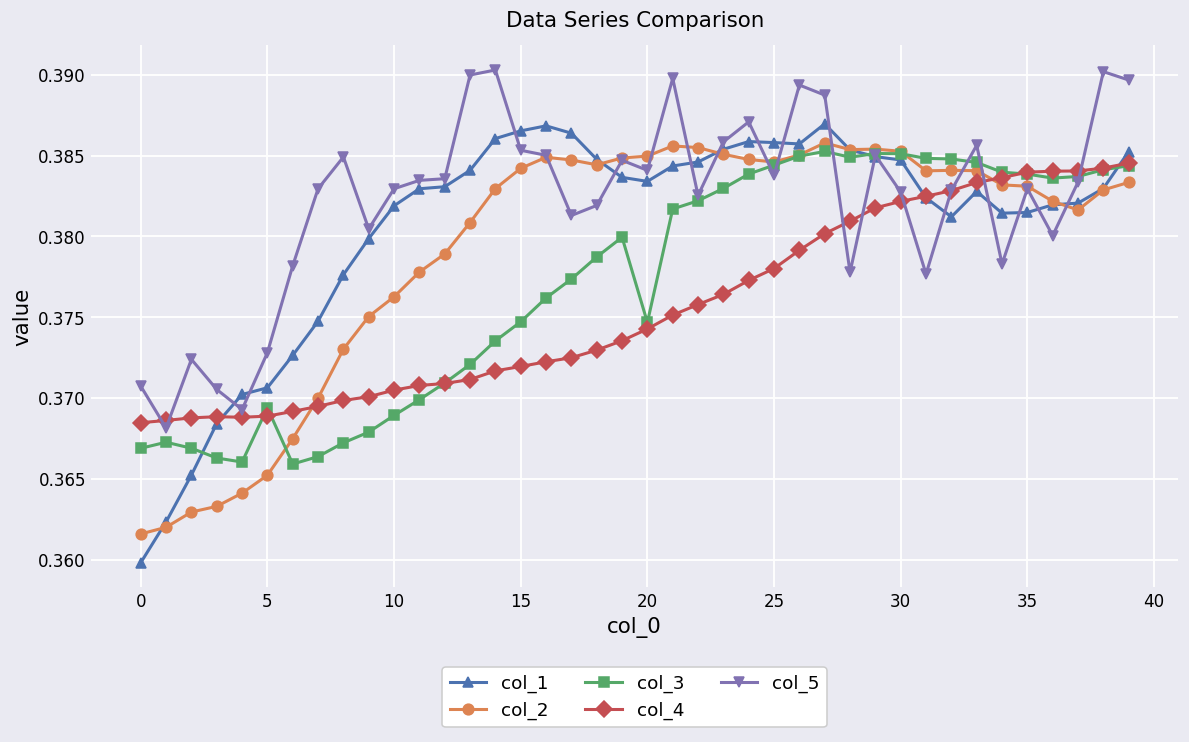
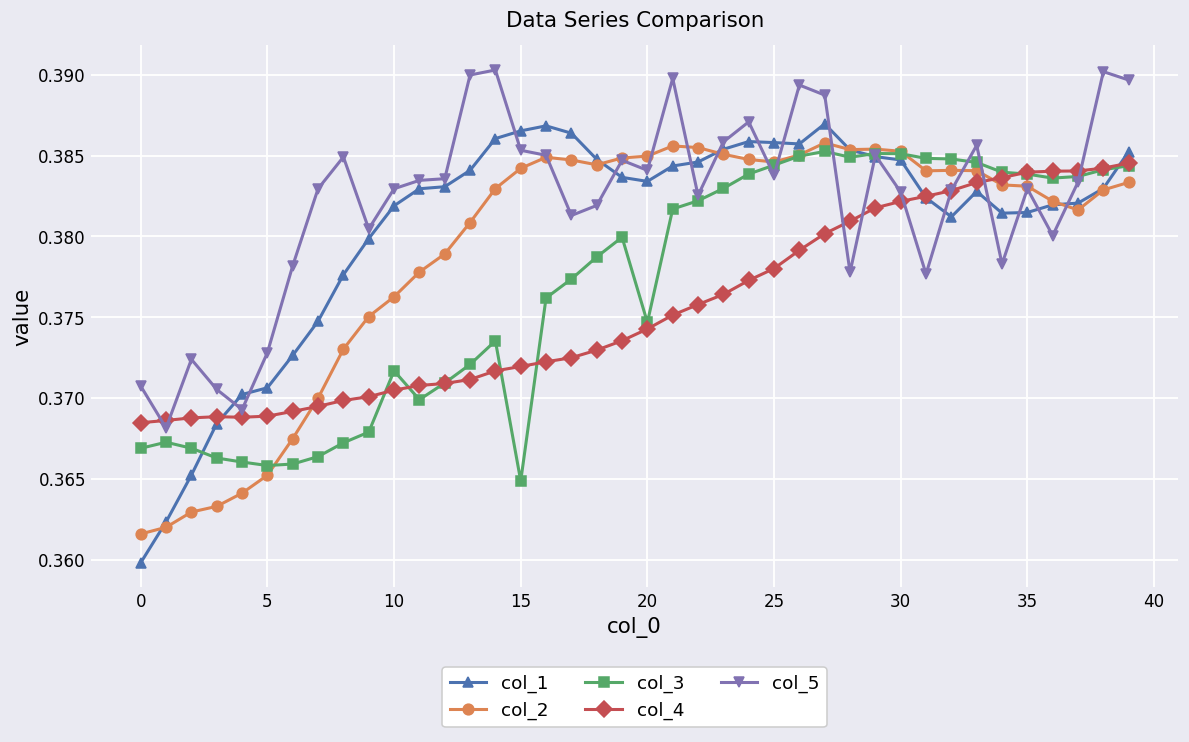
col_3, 5: 0.3694 -> 0.3658
col_3, 10: 0.3689 -> 0.3717
col_3, 15: 0.3747 -> 0.3649
